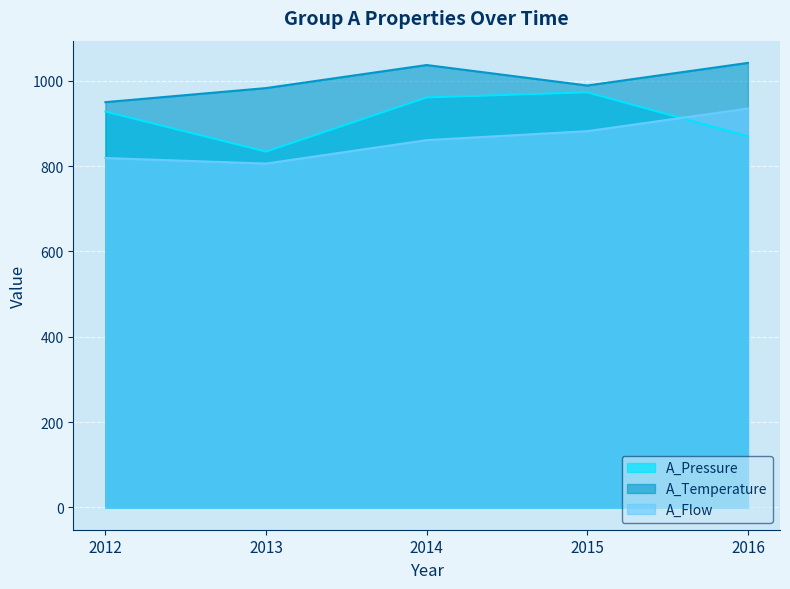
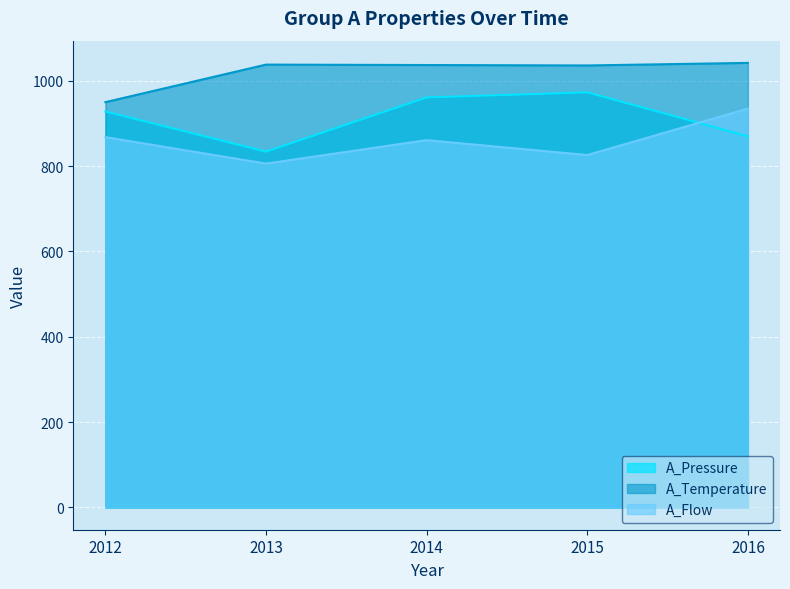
A_Flow, 2012: 820 -> 870
A_Temperature, 2013: 980 -> 1040
A_Temperature, 2015: 990 -> 1040
A_Flow, 2015: 880 -> 830
